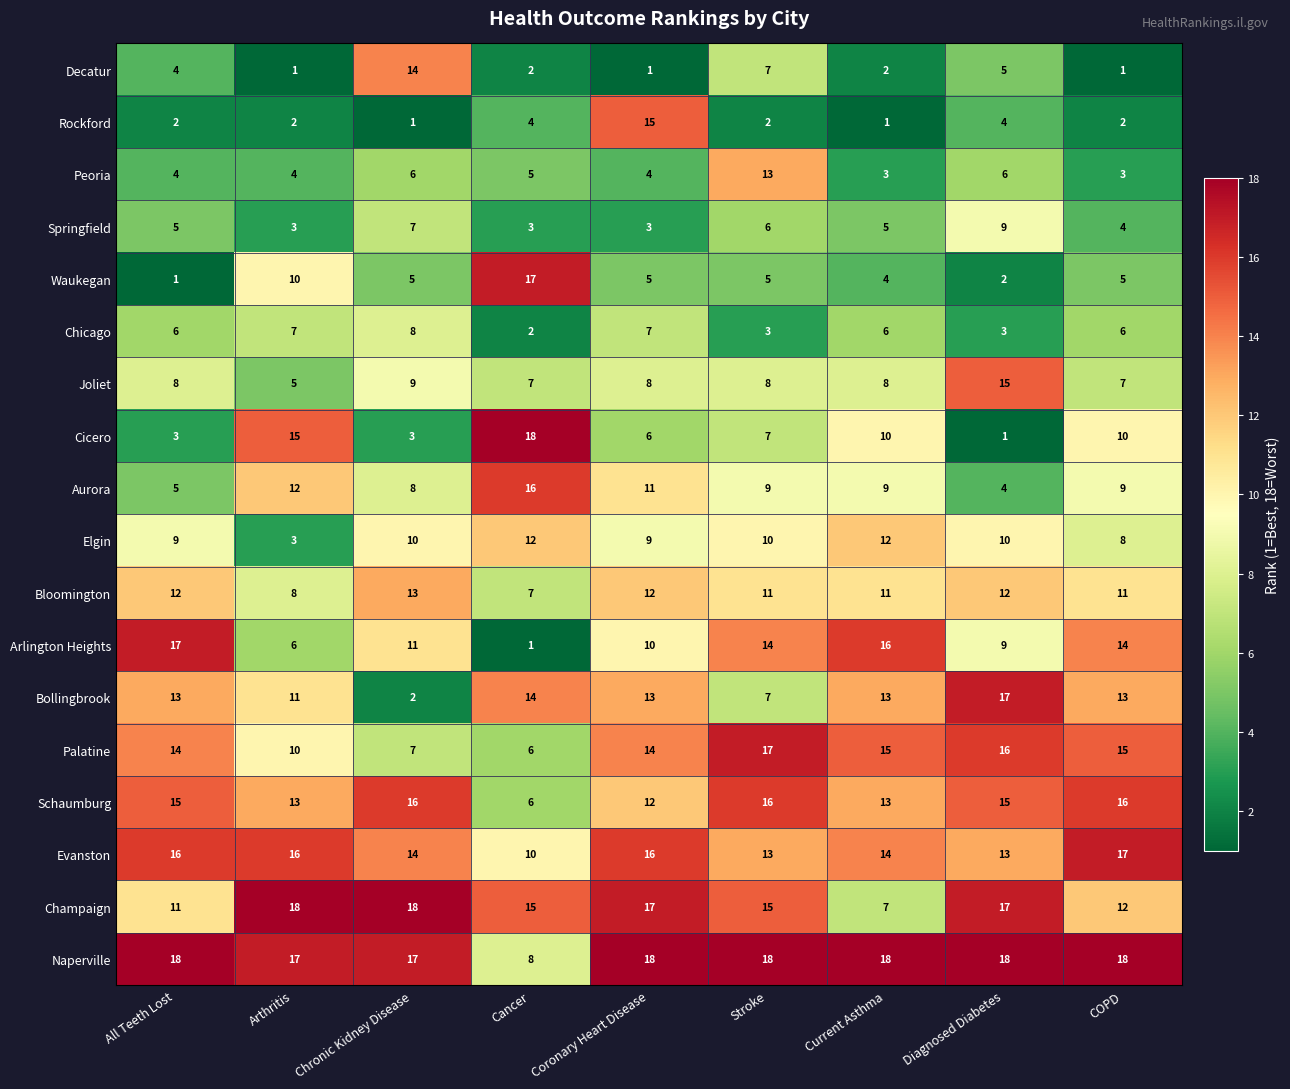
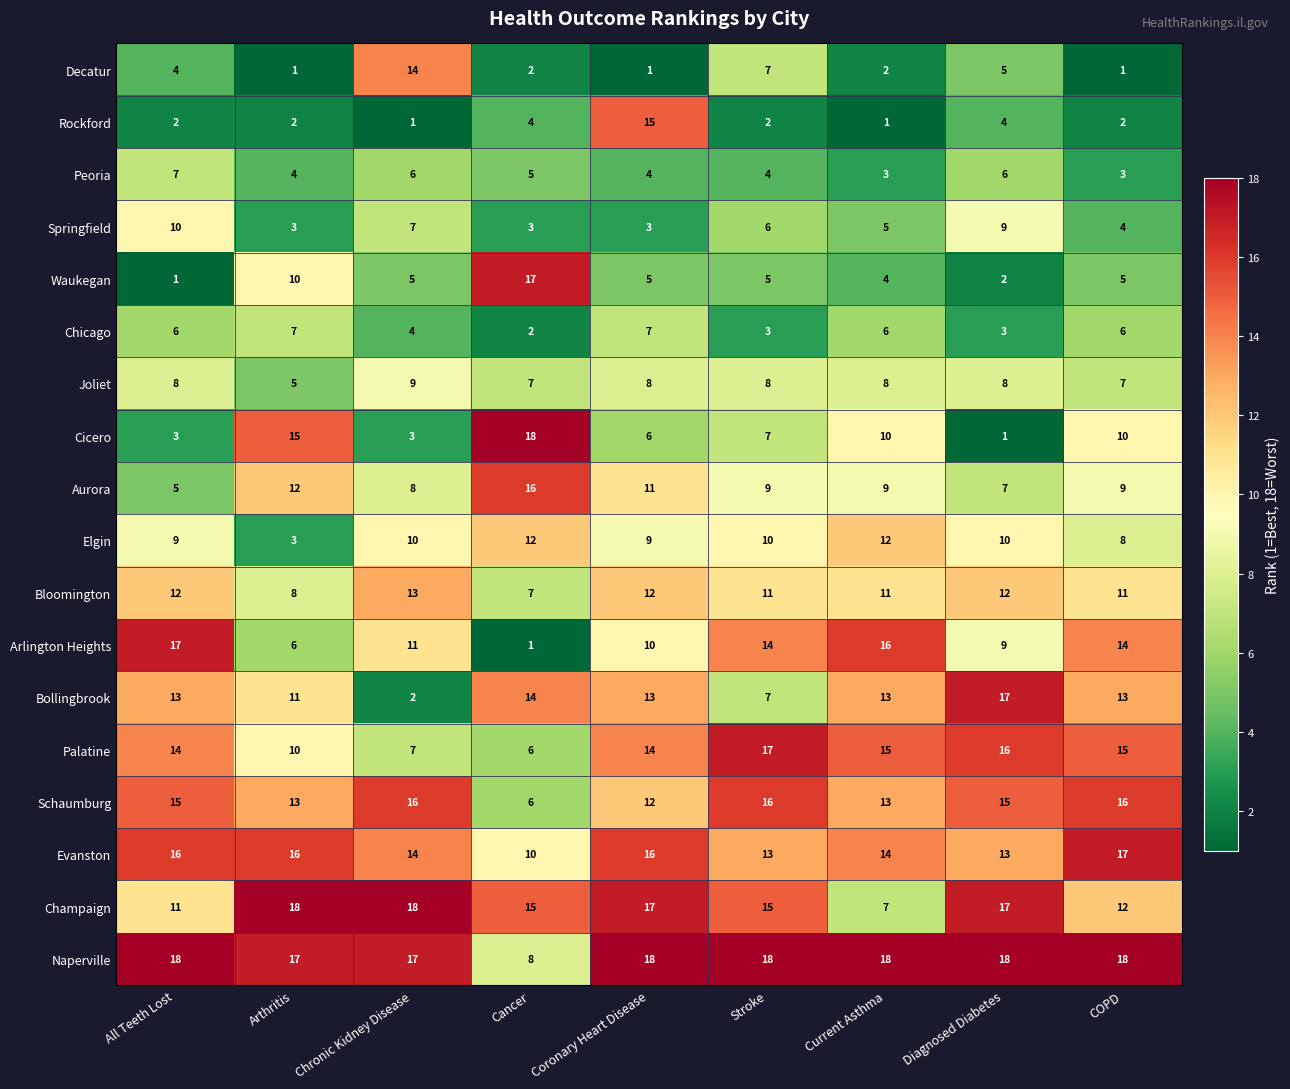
Peoria, All Teeth Lost: 4 -> 7
Peoria, Stroke: 13 -> 4
Springfield, All Teeth Lost: 5 -> 10
Chicago, Chronic Kidney Disease: 8 -> 4
Joliet, Diagnosed Diabetes: 15 -> 8
Aurora, Diagnosed Diabetes: 4 -> 7
